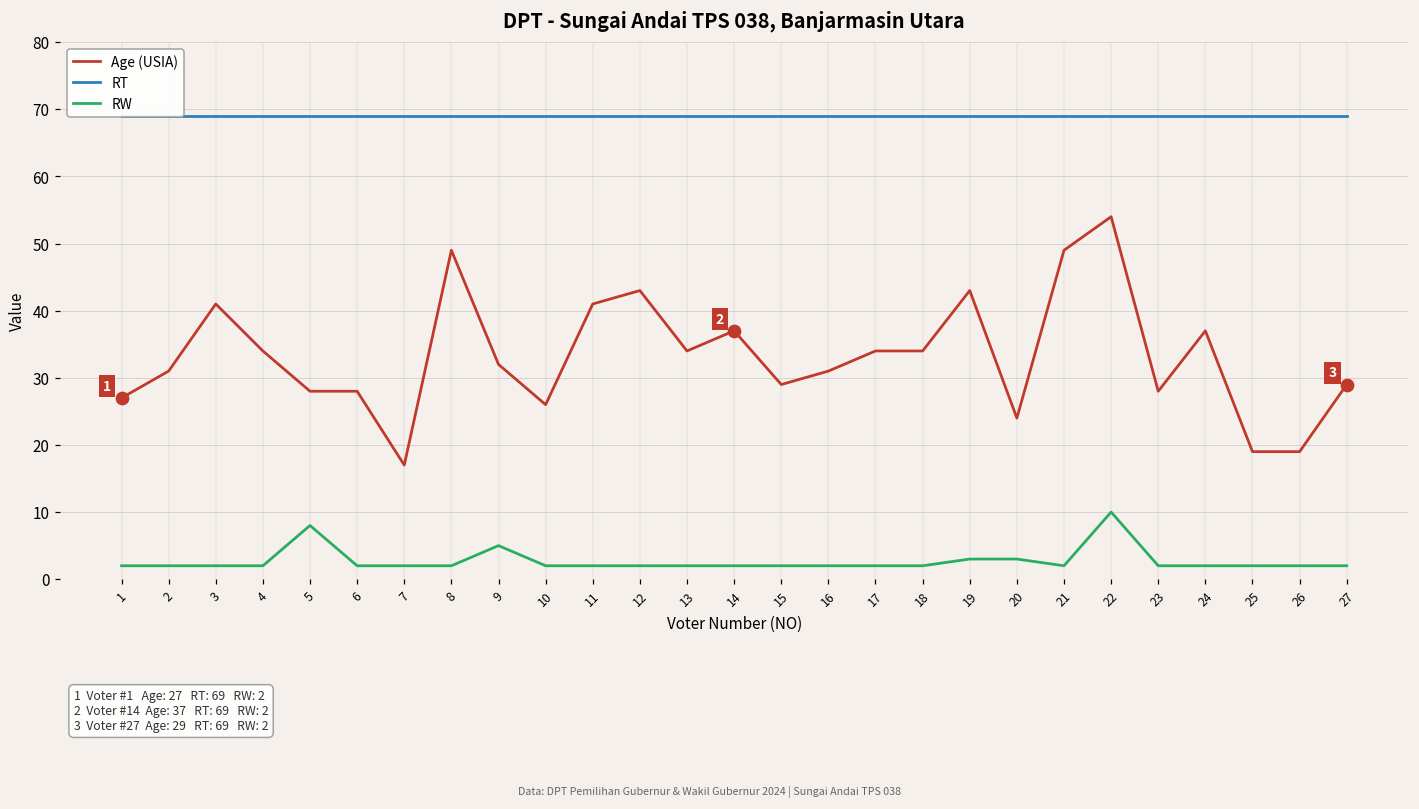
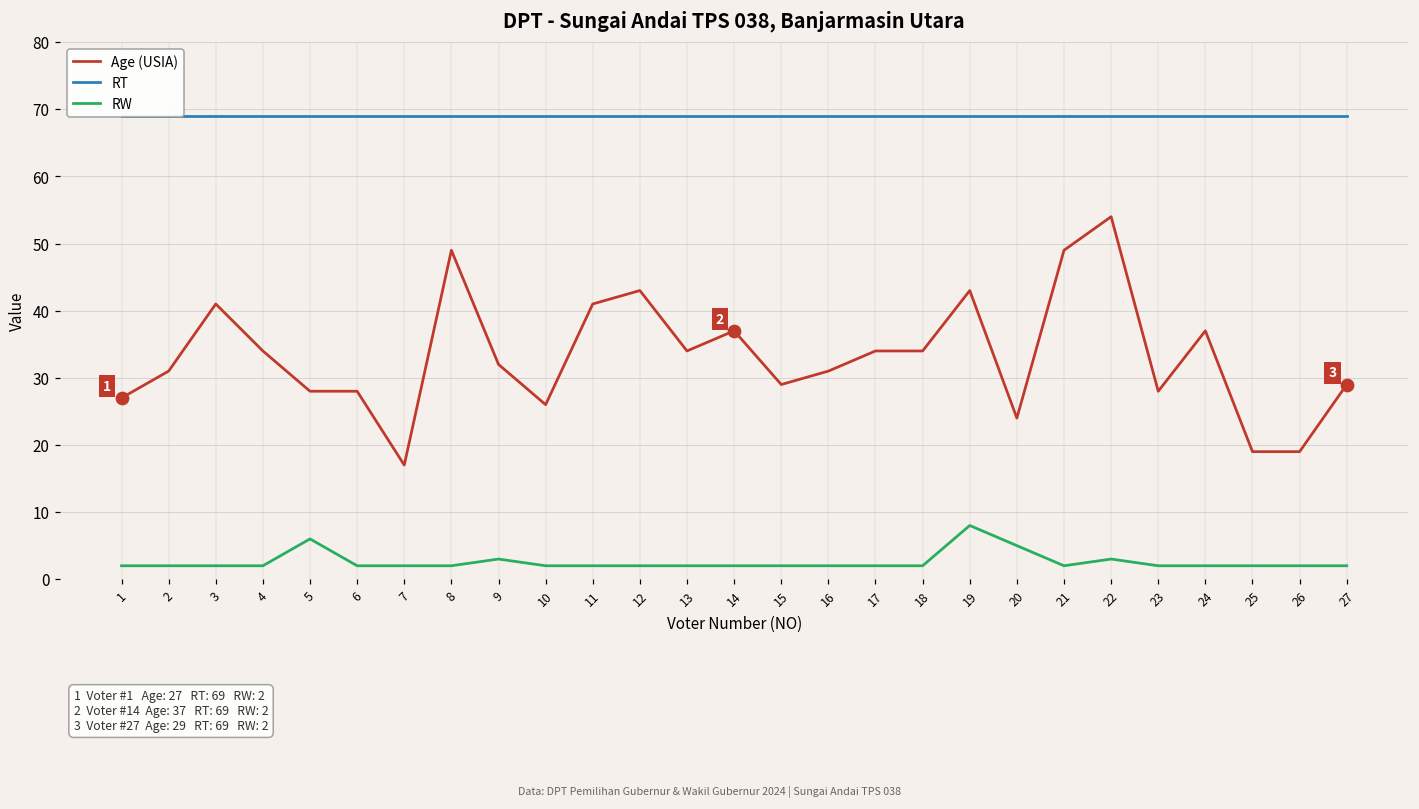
RW, 5: 8 -> 6
RW, 9: 5 -> 3
RW, 19: 3 -> 8
RW, 20: 3 -> 5
RW, 22: 10 -> 3
